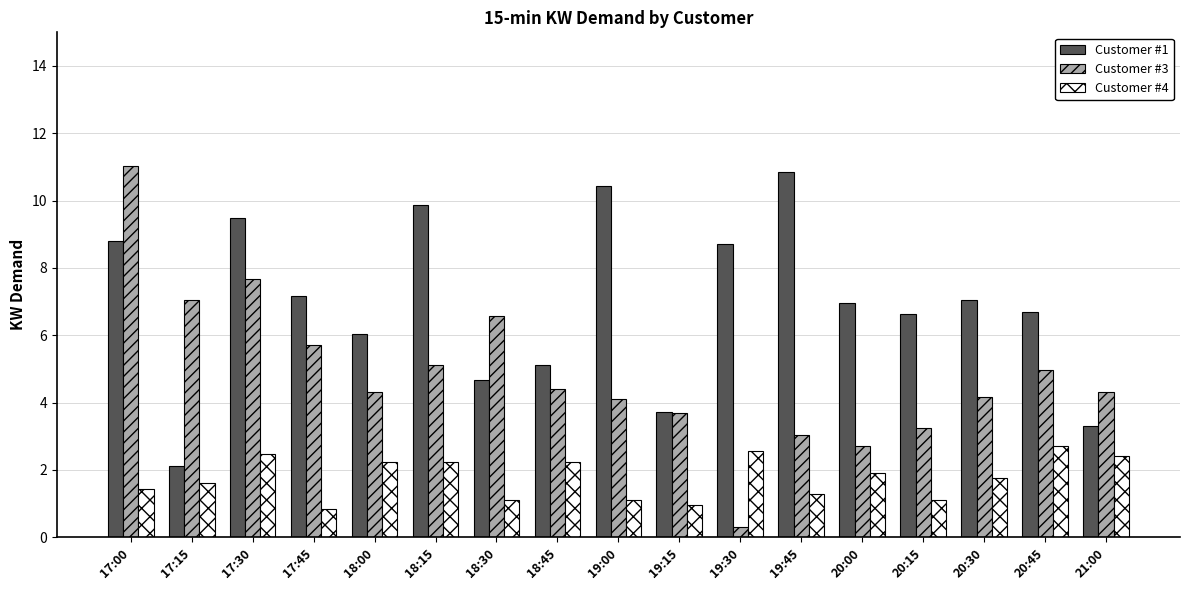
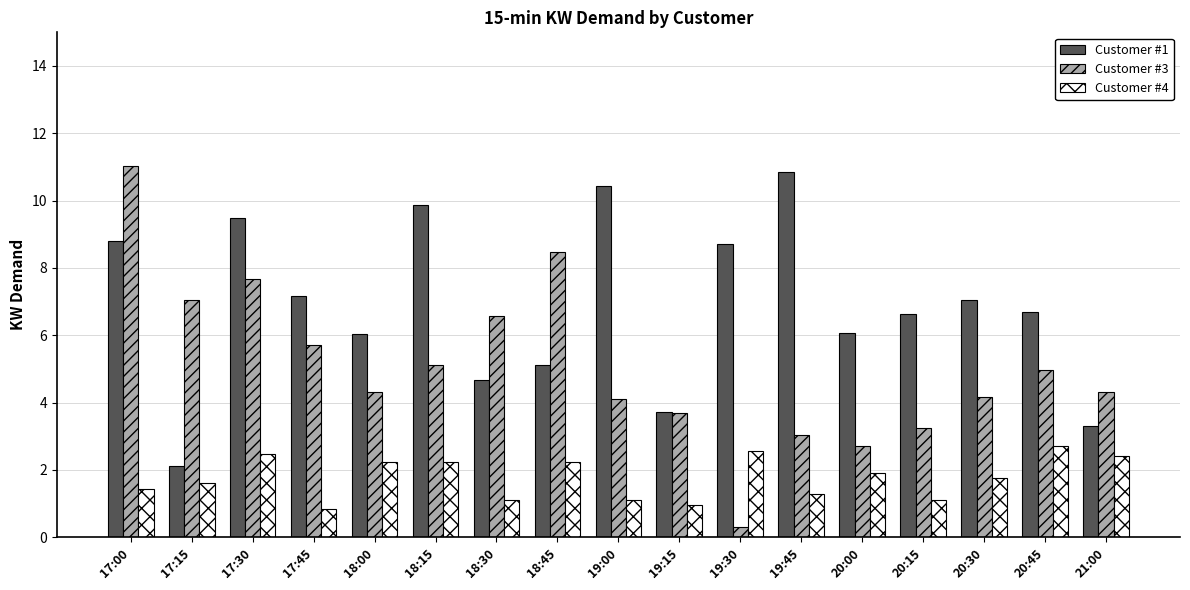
Customer #3, 18:45: 4.4 -> 8.5
Customer #1, 20:00: 7.0 -> 6.1
